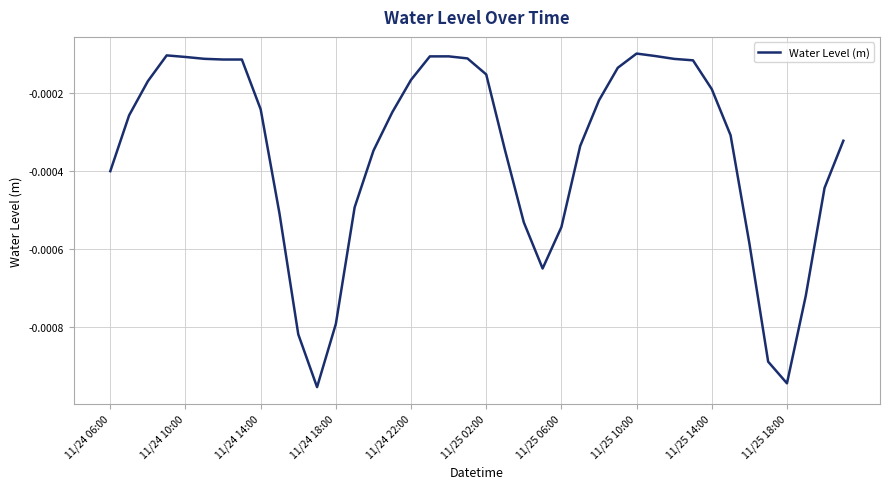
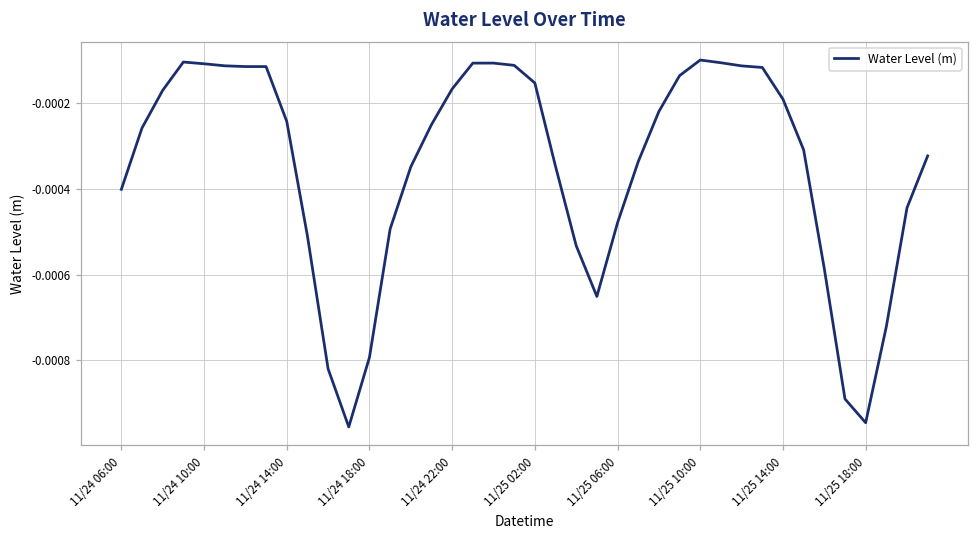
11/25 06:00: -0.00054 -> -0.00048
